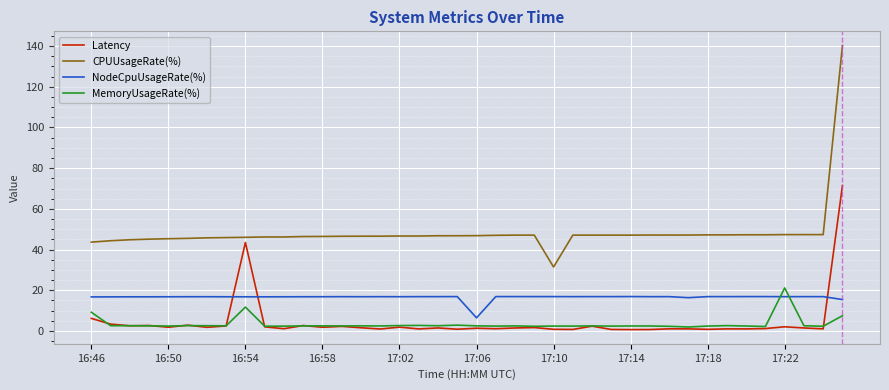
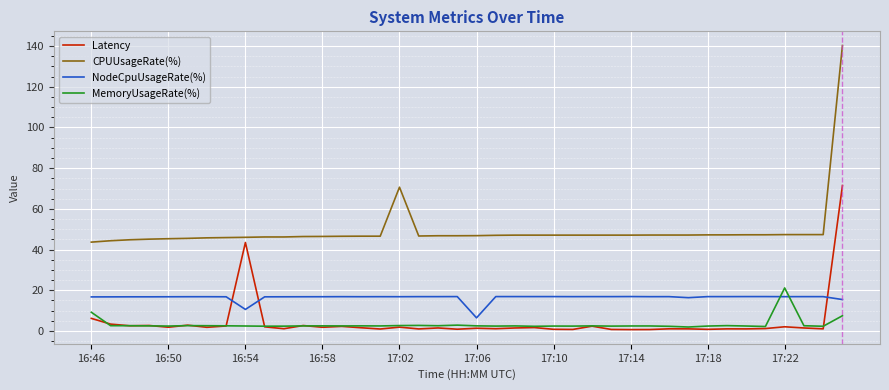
NodeCpuUsageRate(%), 16:54: 17 -> 11
MemoryUsageRate(%), 16:54: 12 -> 2
CPUUsageRate(%), 17:02: 47 -> 71
CPUUsageRate(%), 17:10: 31 -> 47
